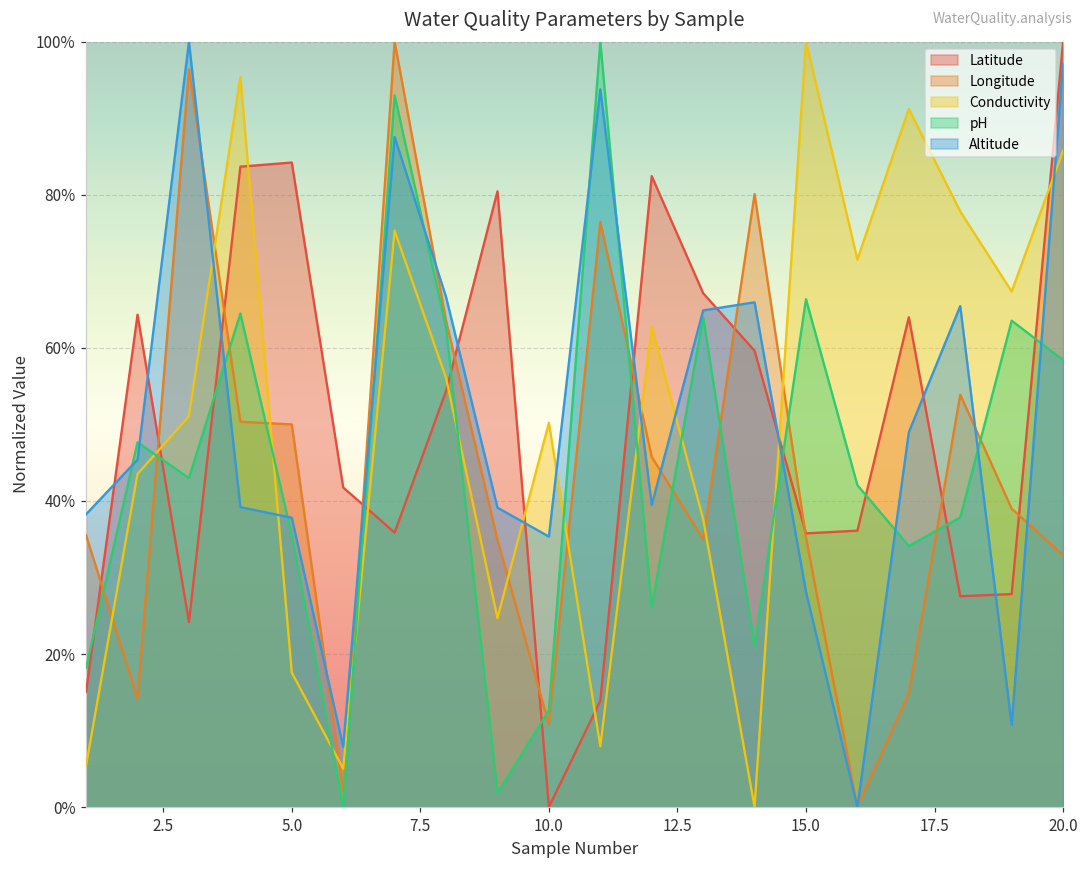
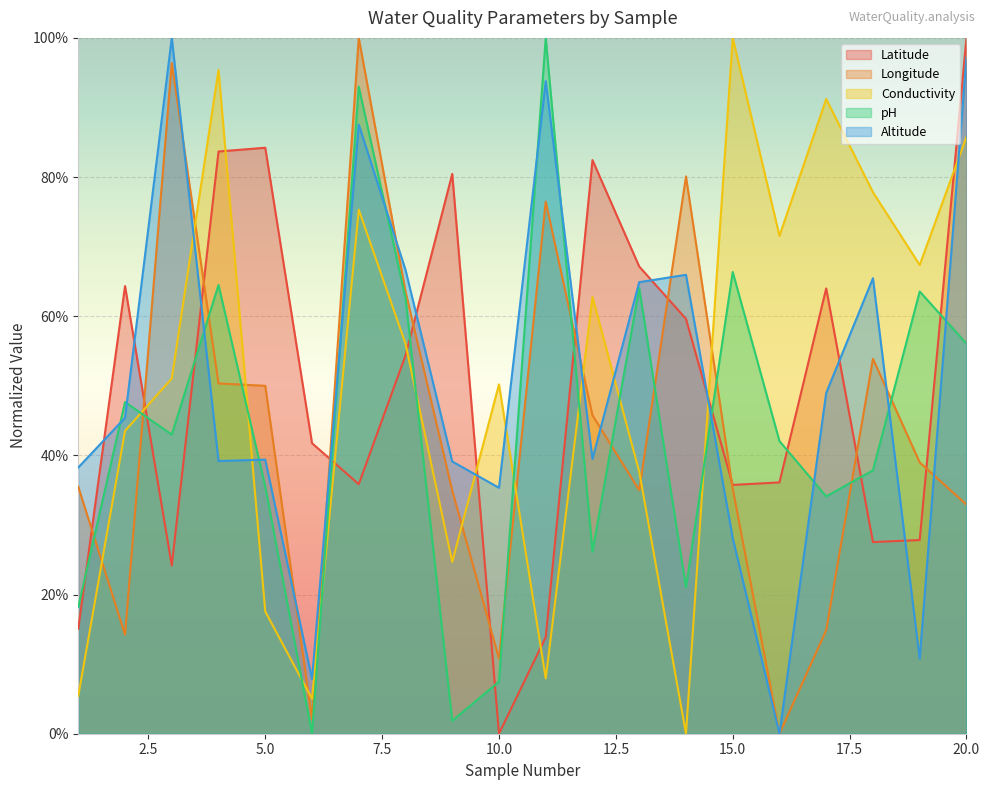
Altitude, 5.0: 38% -> 39%
pH, 10.0: 13% -> 7%
pH, 20.0: 58% -> 56%
